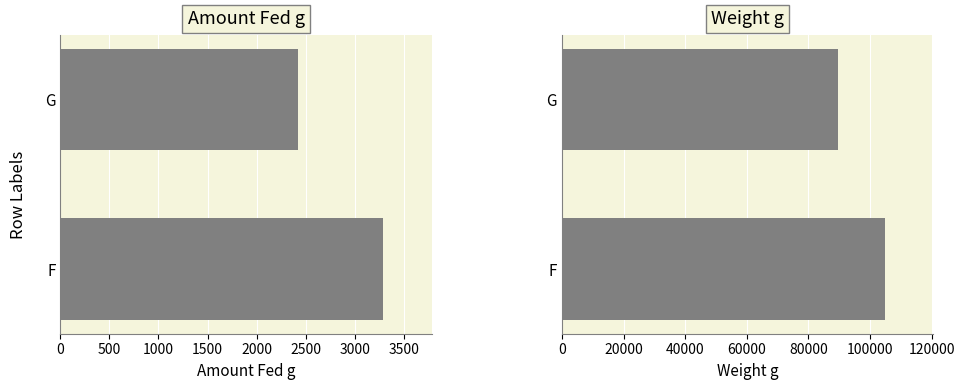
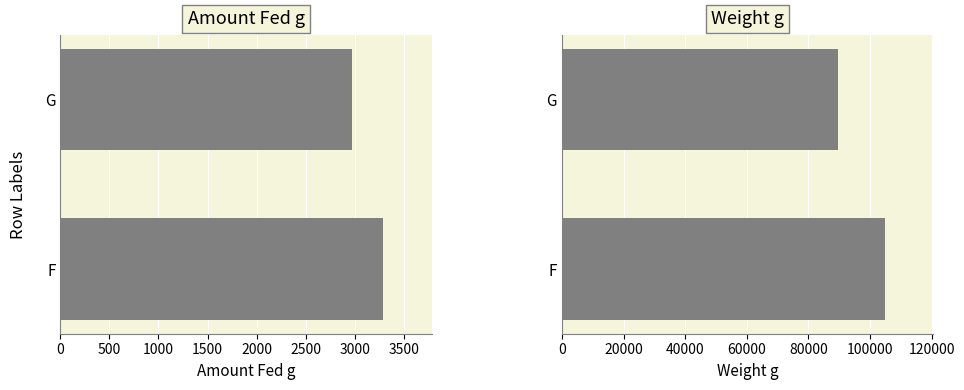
Amount Fed g, G: 2400 -> 3000
